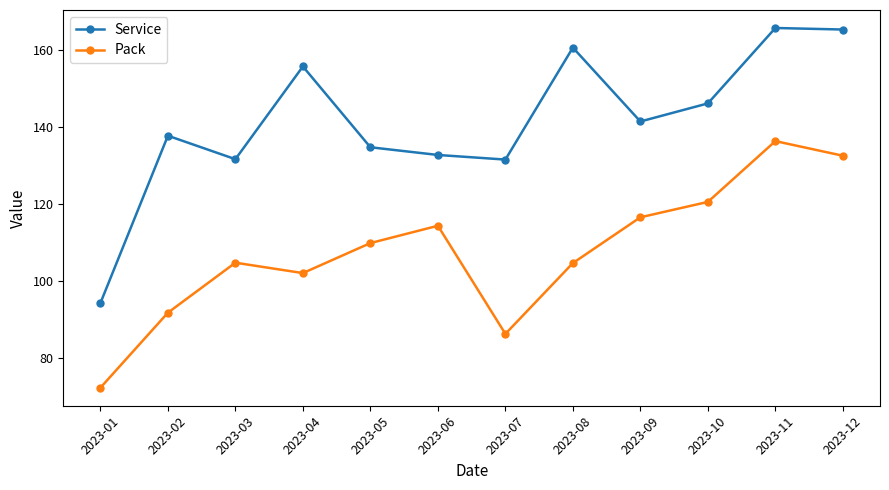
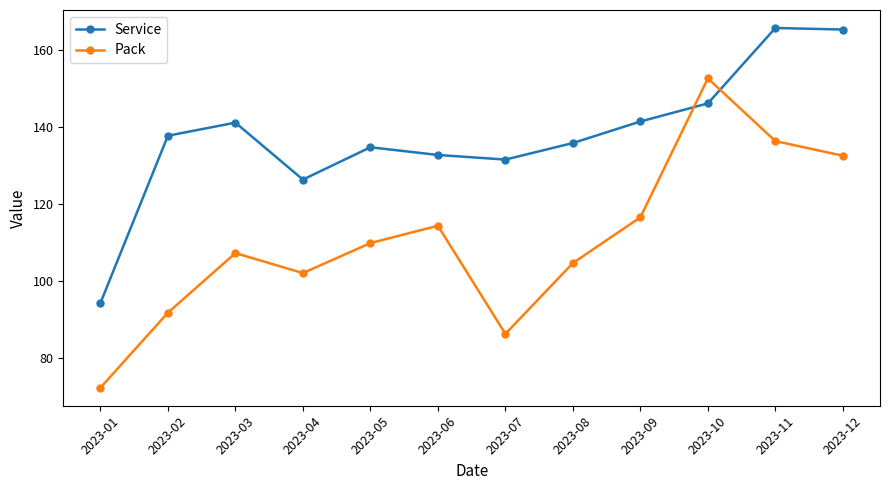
Service, 2023-03: 132 -> 141
Pack, 2023-03: 105 -> 107
Service, 2023-04: 156 -> 126
Service, 2023-08: 161 -> 136
Pack, 2023-10: 121 -> 153
